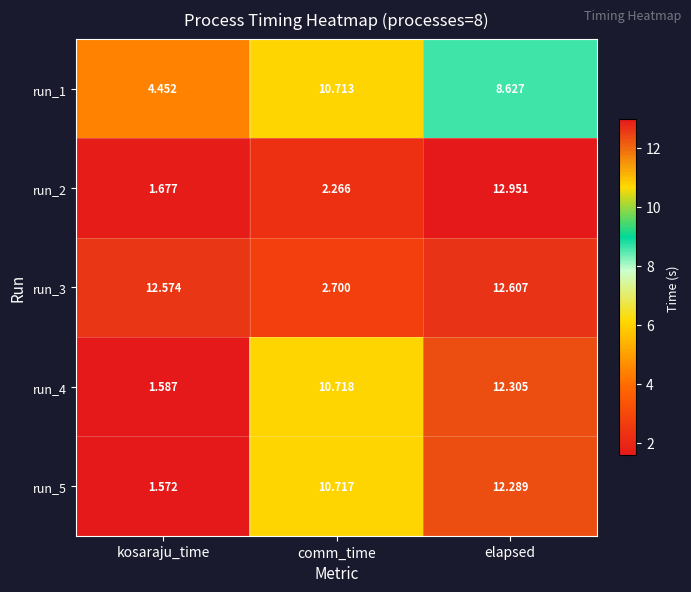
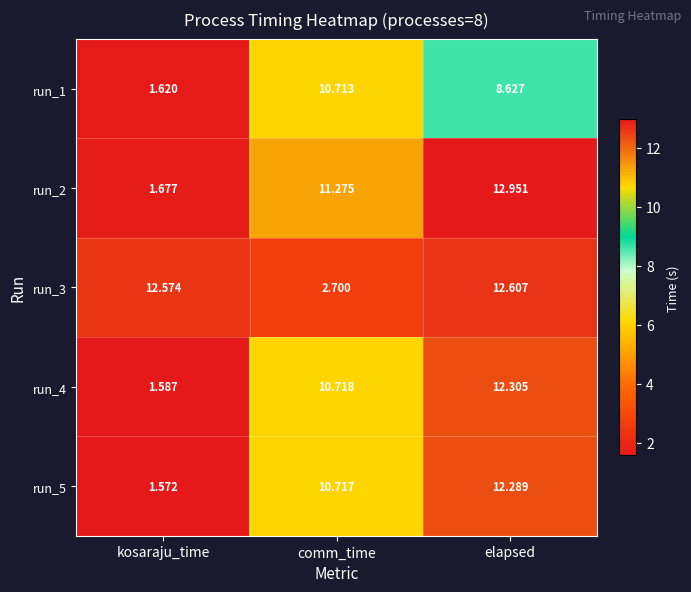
run_1, kosaraju_time: 4.452 -> 1.620
run_2, comm_time: 2.266 -> 11.275
